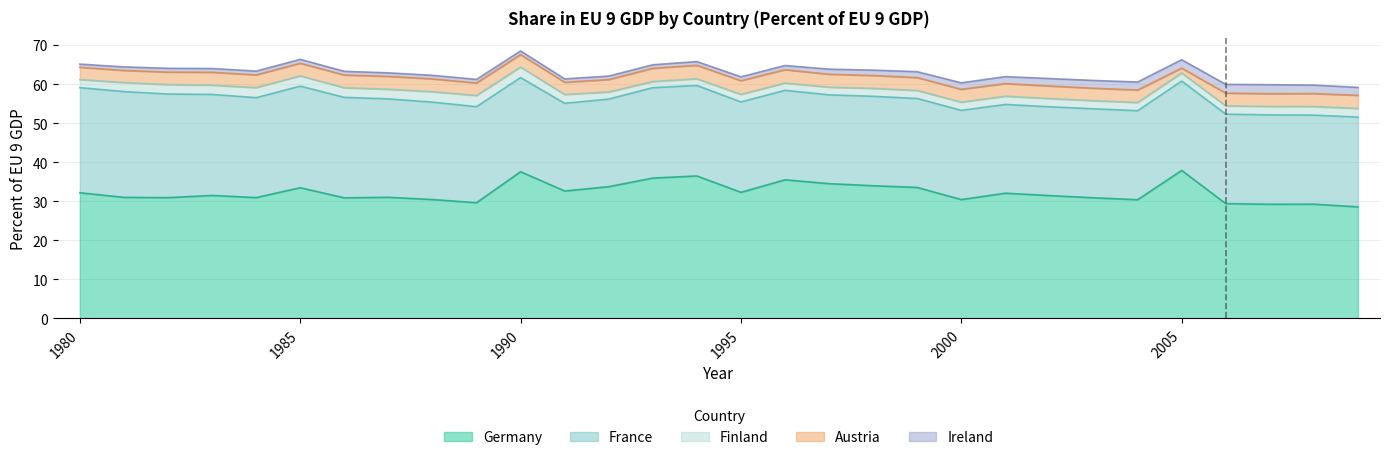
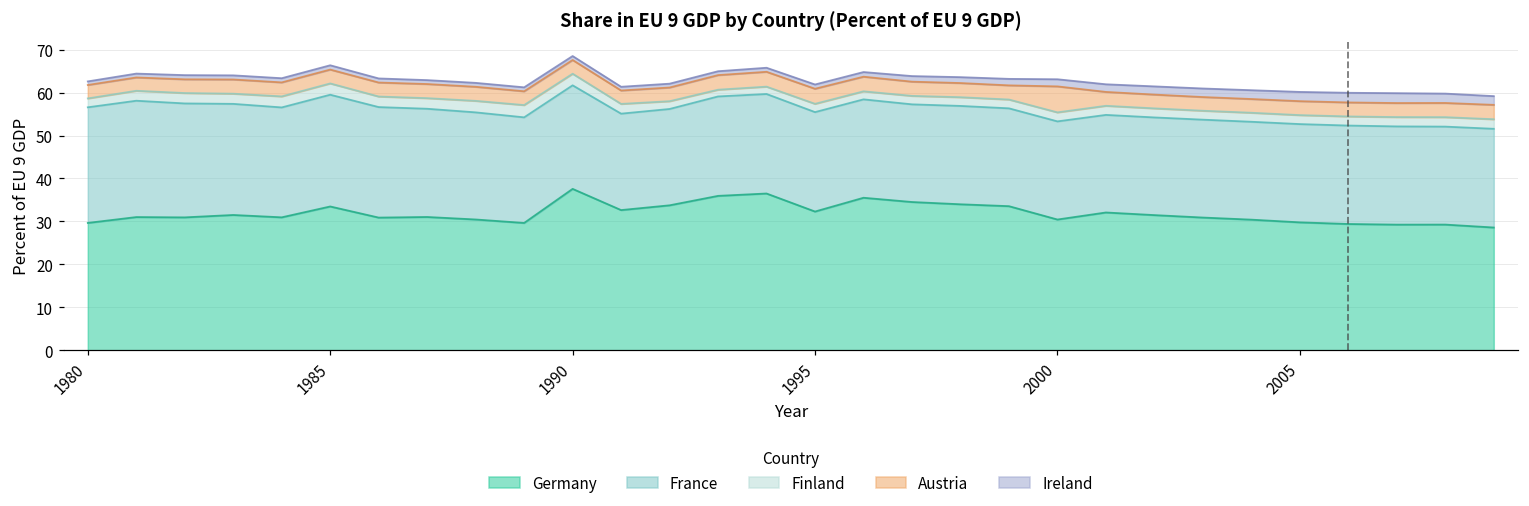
Germany, 1980: 32 -> 30
Austria, 2000: 3 -> 6
Germany, 2005: 38 -> 30
Austria, 2005: 1 -> 3
